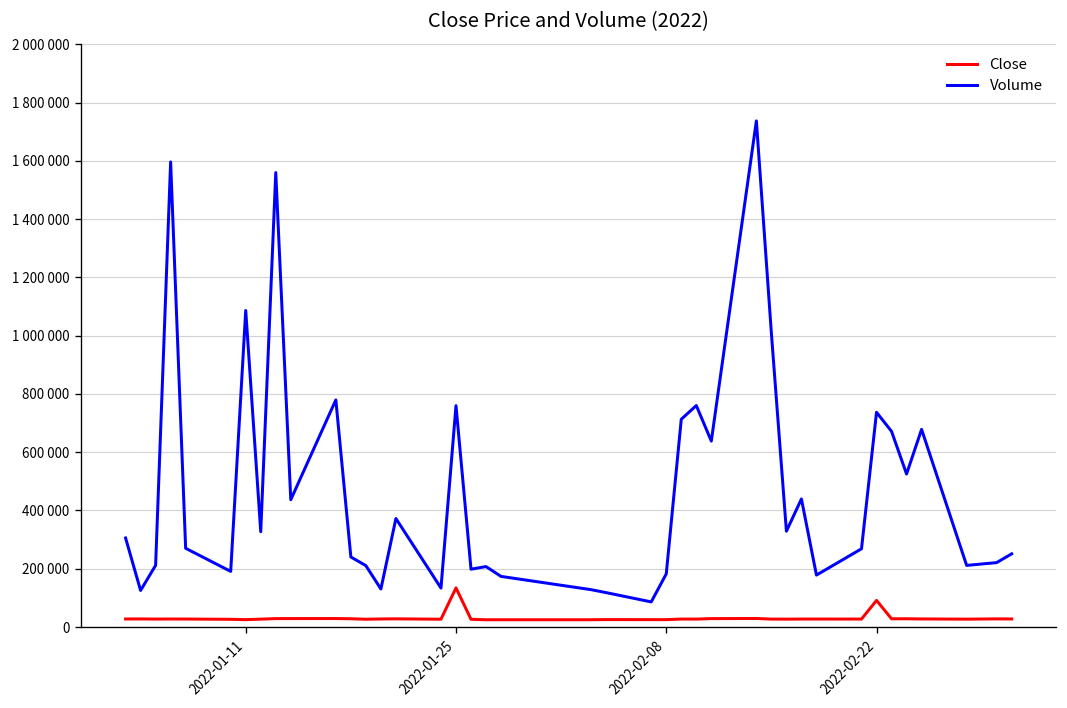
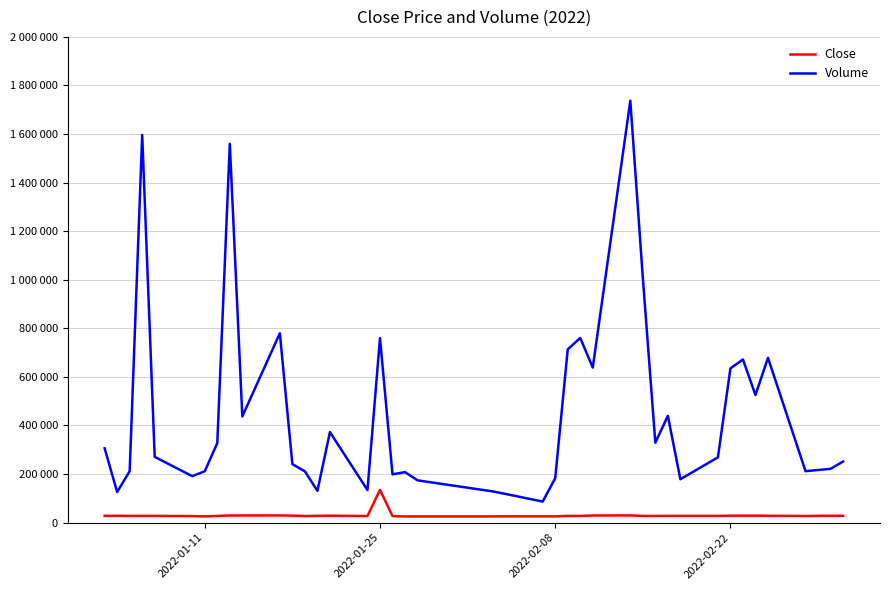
Volume, 2022-01-11: 1090000 -> 210000
Close, 2022-02-22: 90000 -> 30000
Volume, 2022-02-22: 740000 -> 630000
